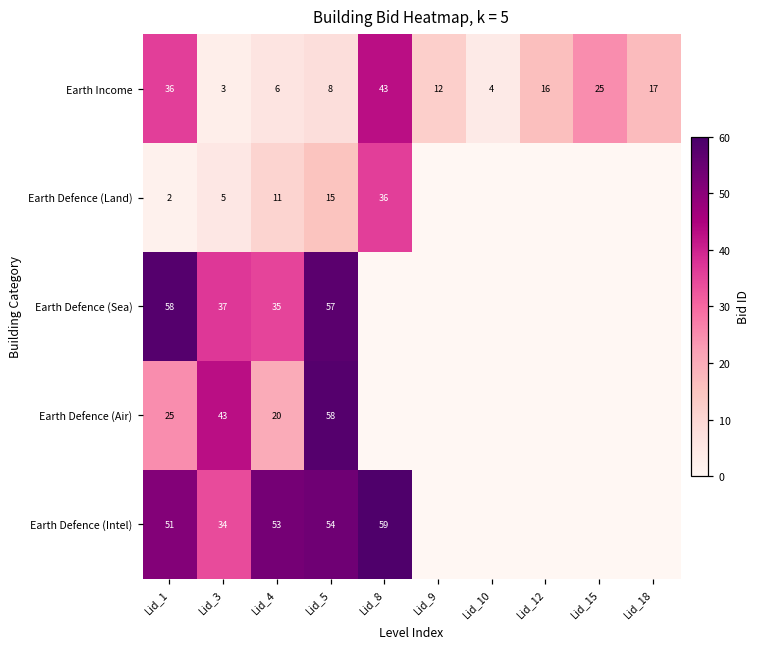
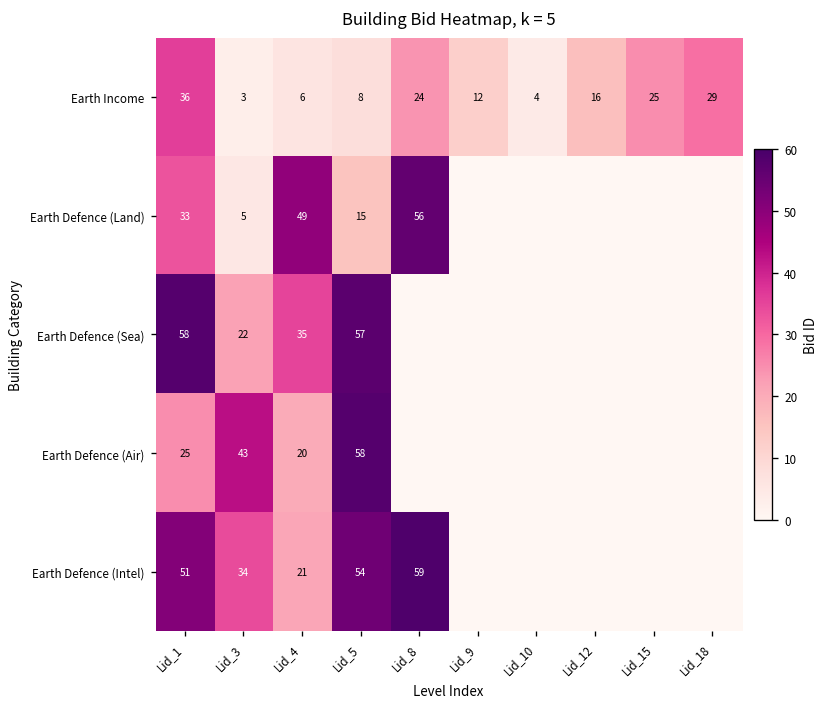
Earth Income, Lid_8: 43 -> 24
Earth Income, Lid_18: 17 -> 29
Earth Defence (Land), Lid_1: 2 -> 33
Earth Defence (Land), Lid_4: 11 -> 49
Earth Defence (Land), Lid_8: 36 -> 56
Earth Defence (Sea), Lid_3: 37 -> 22
Earth Defence (Intel), Lid_4: 53 -> 21
